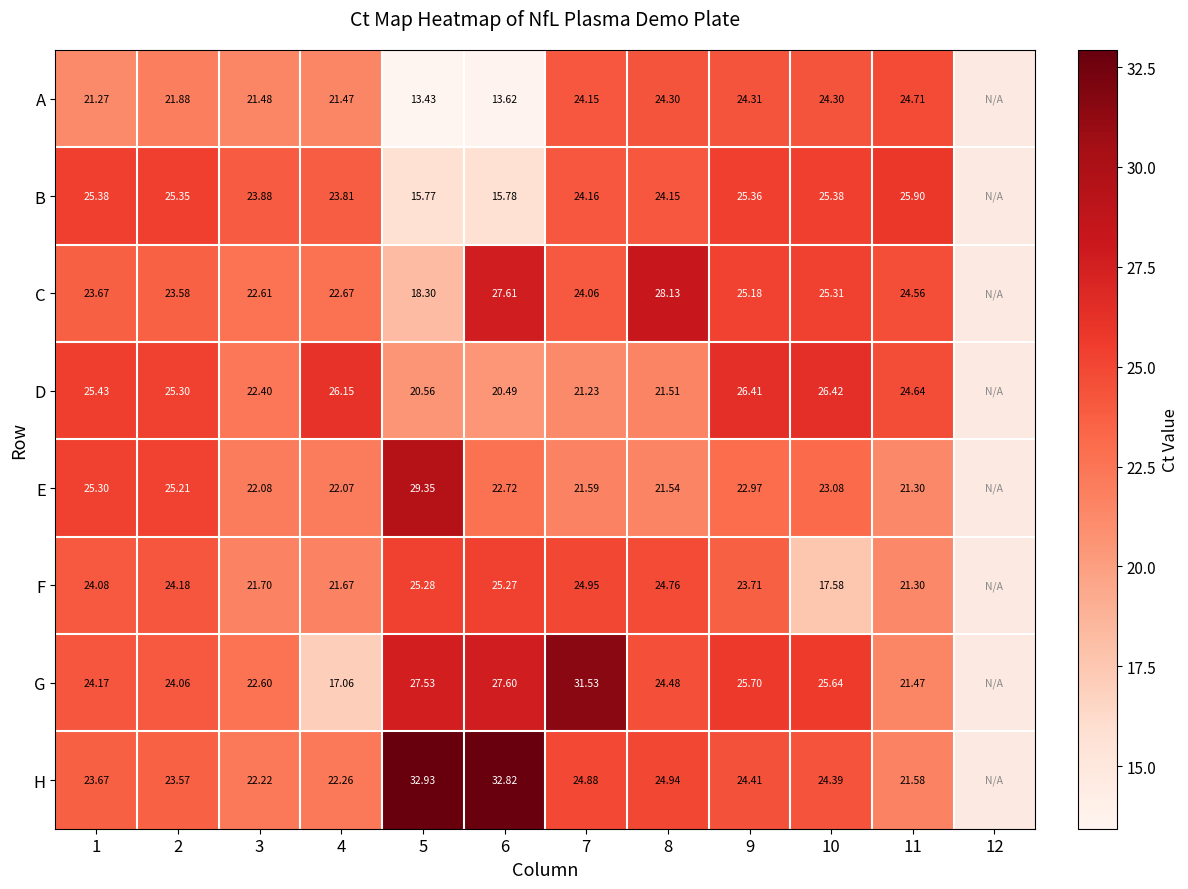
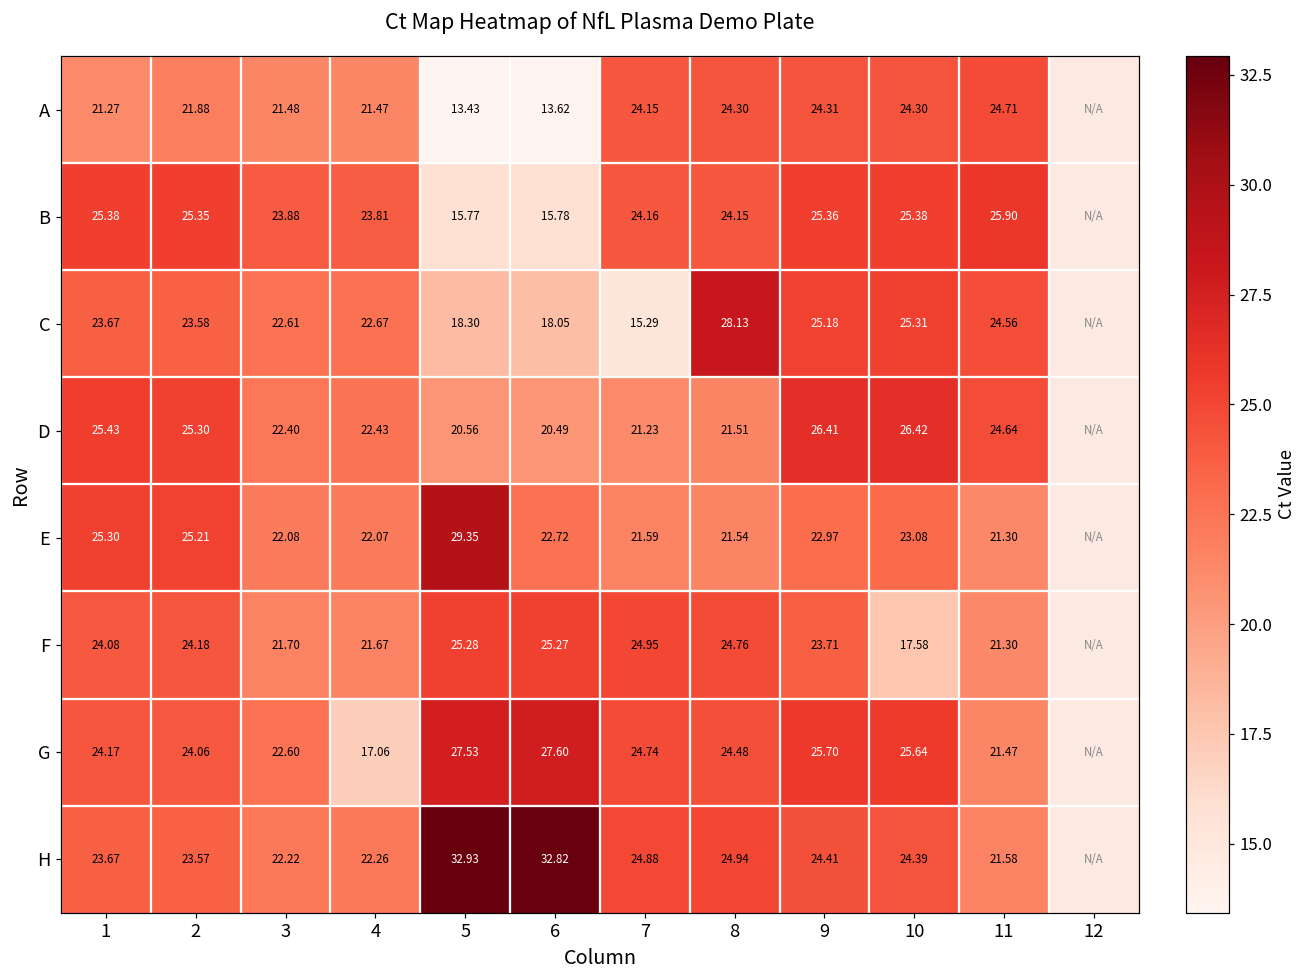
C, 6: 27.61 -> 18.05
C, 7: 24.06 -> 15.29
D, 4: 26.15 -> 22.43
G, 7: 31.53 -> 24.74
